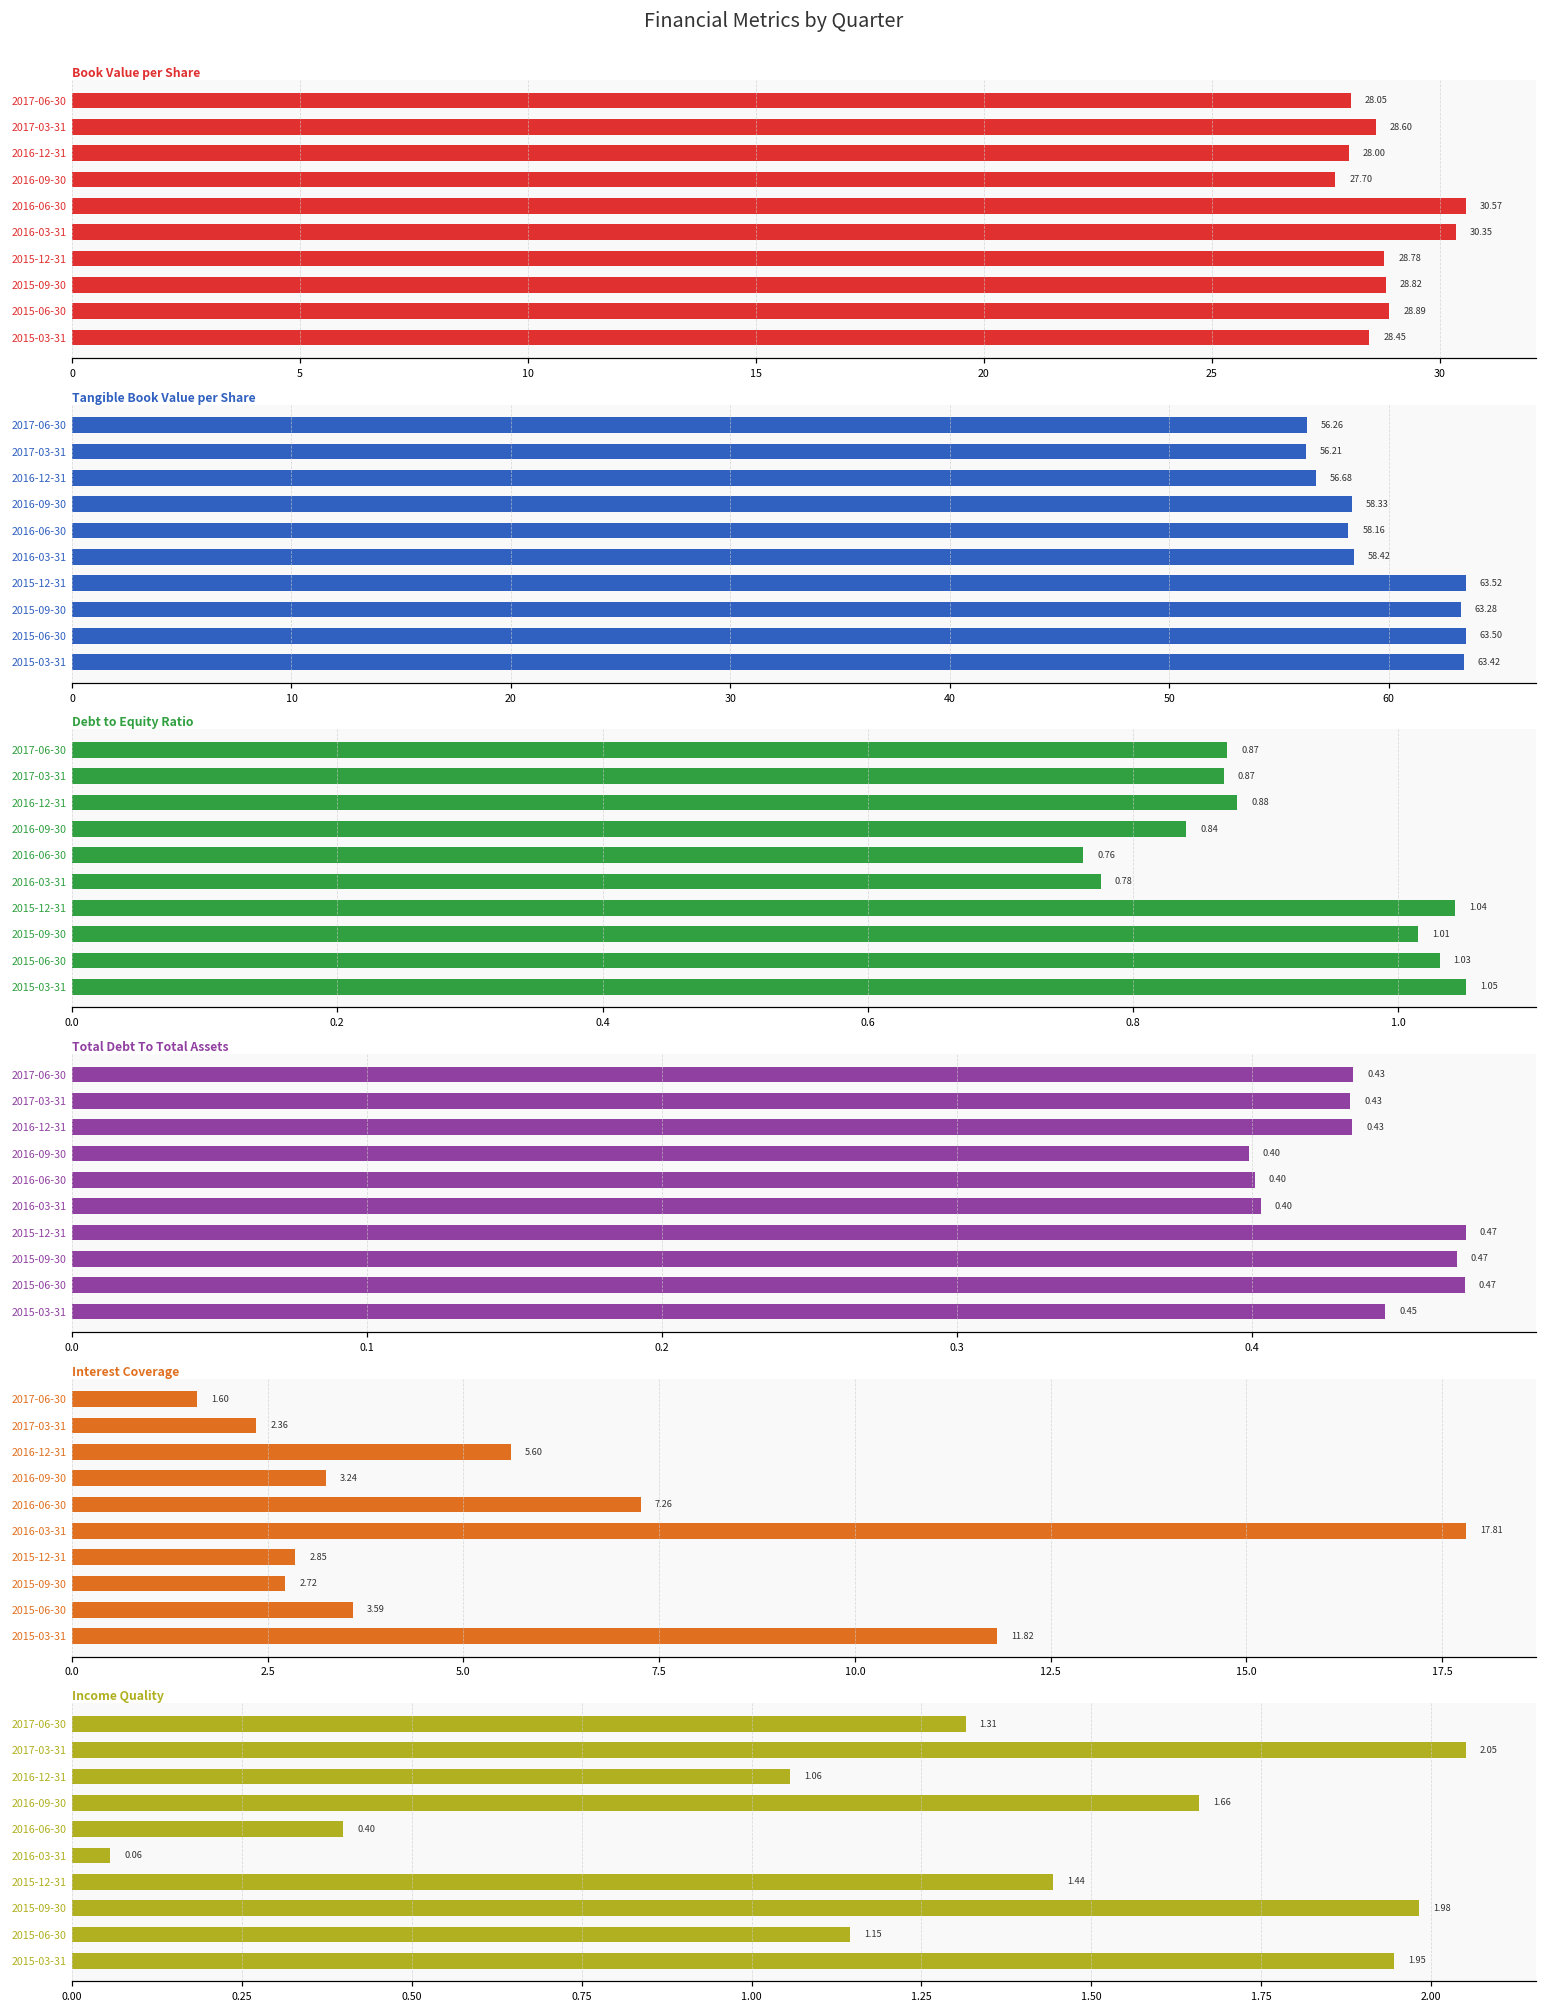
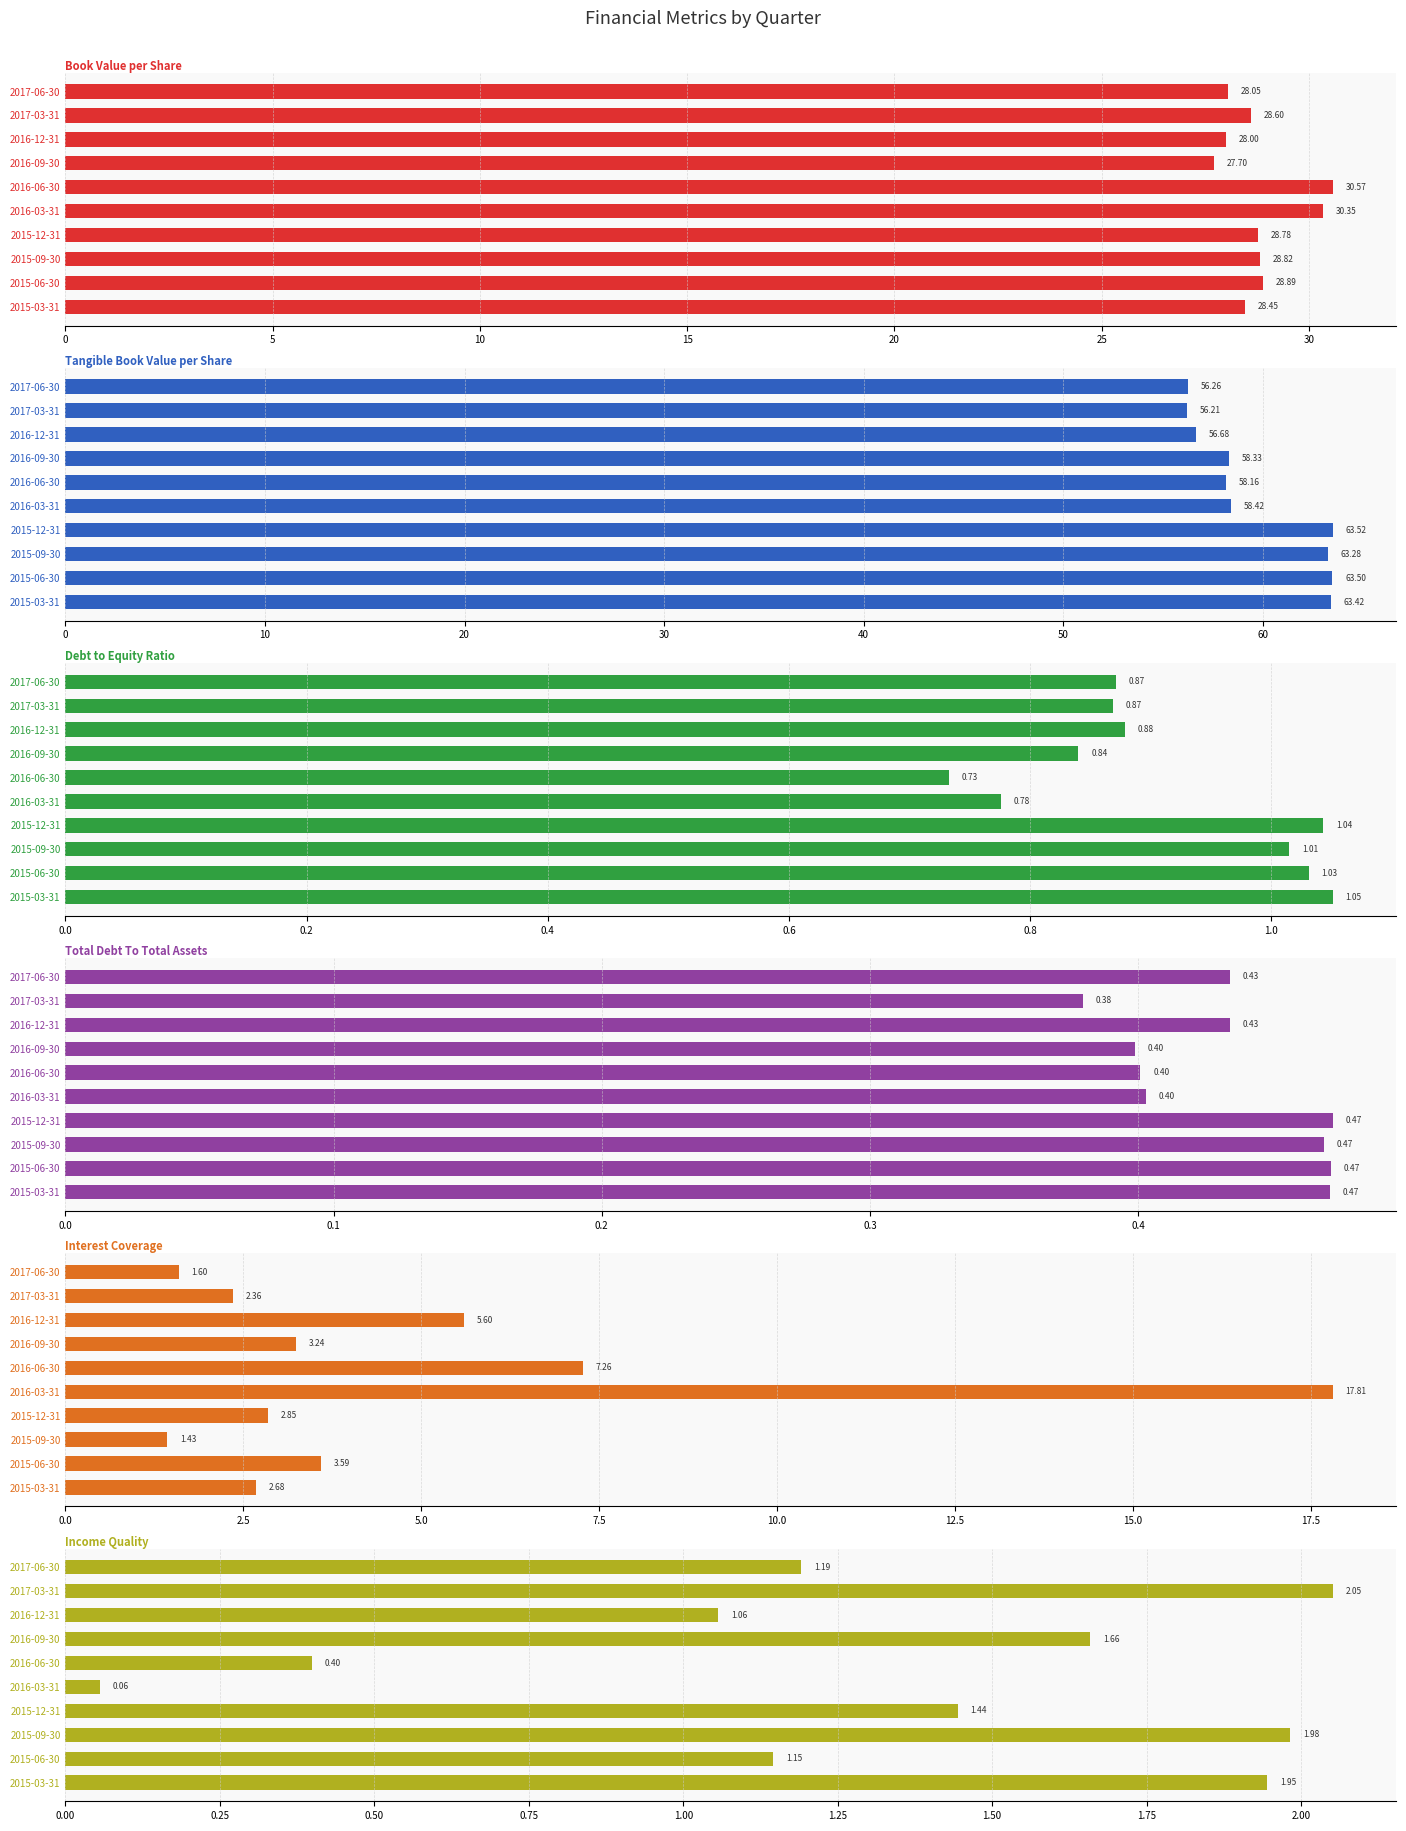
Debt to Equity Ratio, 2016-06-30: 0.76 -> 0.73
Total Debt To Total Assets, 2017-03-31: 0.43 -> 0.38
Total Debt To Total Assets, 2015-03-31: 0.45 -> 0.47
Interest Coverage, 2015-09-30: 2.72 -> 1.43
Interest Coverage, 2015-03-31: 11.82 -> 2.68
Income Quality, 2017-06-30: 1.31 -> 1.19
